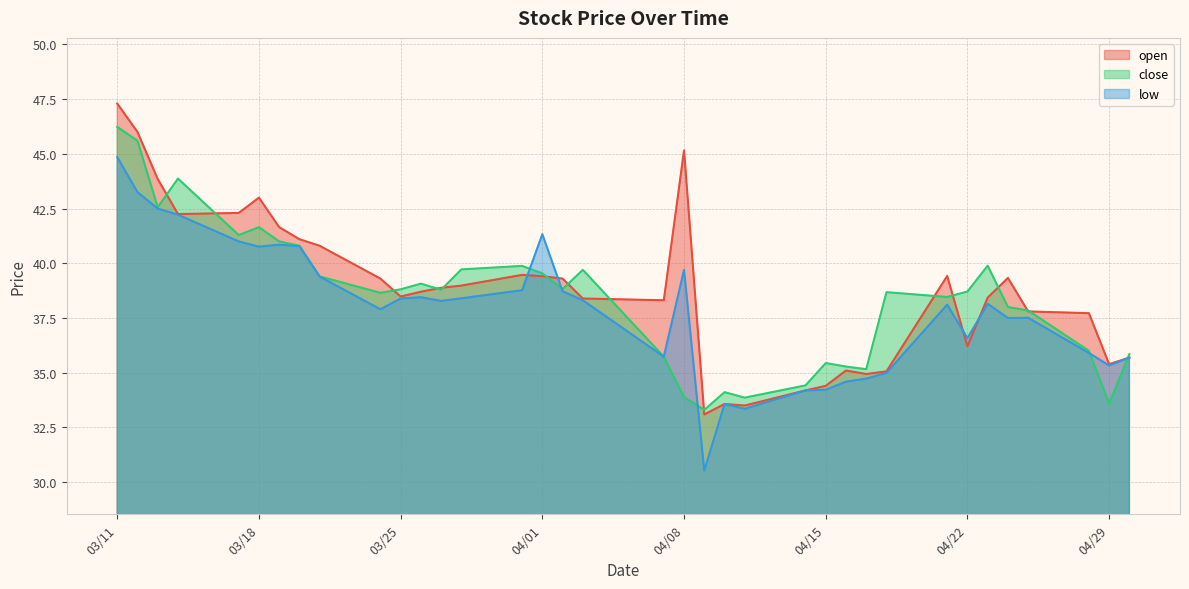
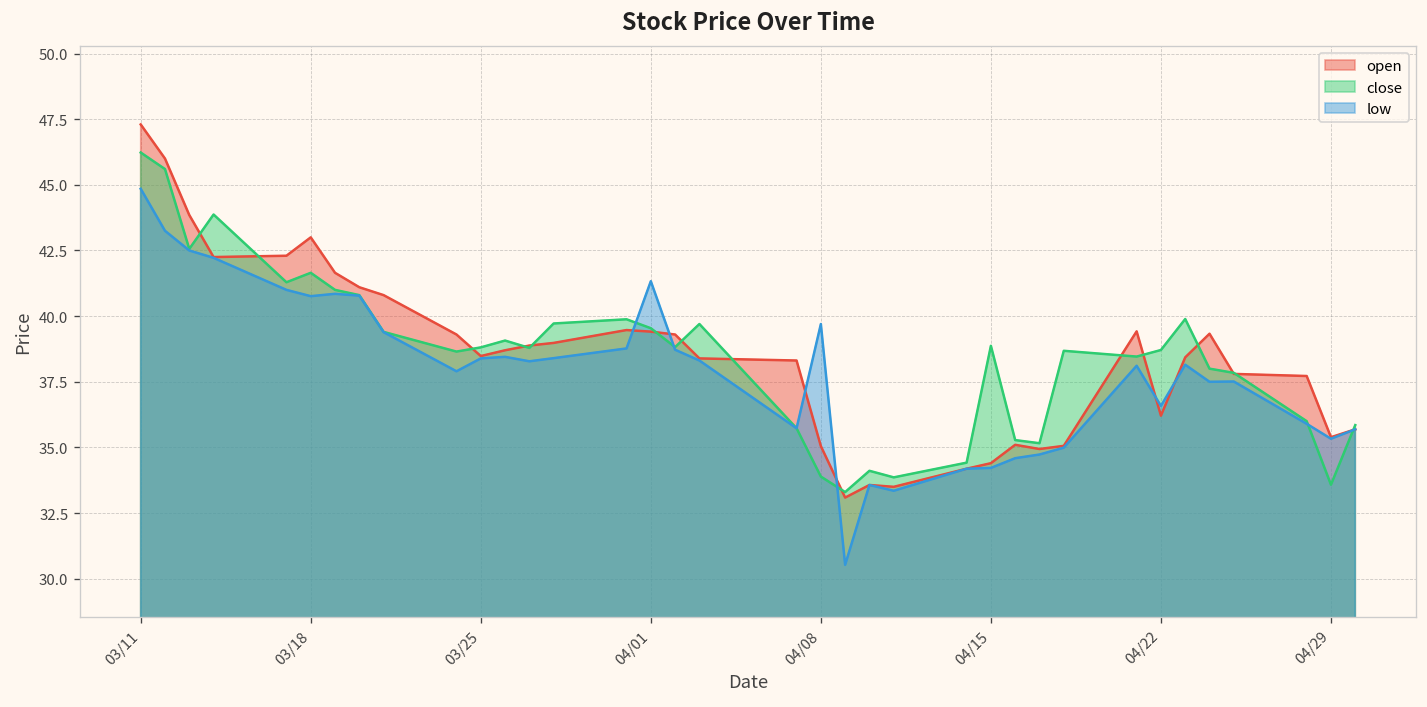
open, 04/08: 45.2 -> 35.1
close, 04/15: 35.4 -> 38.9
